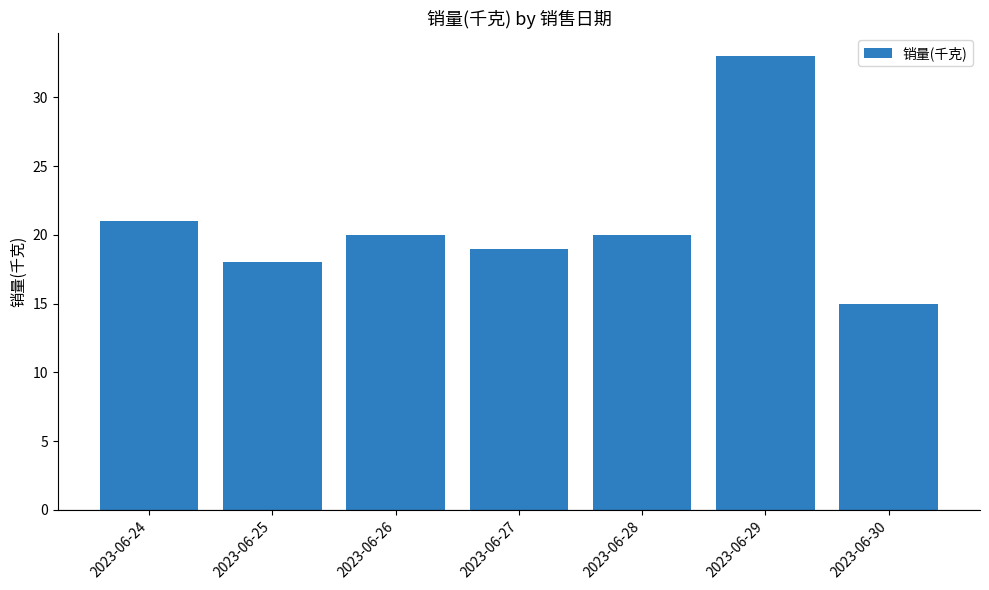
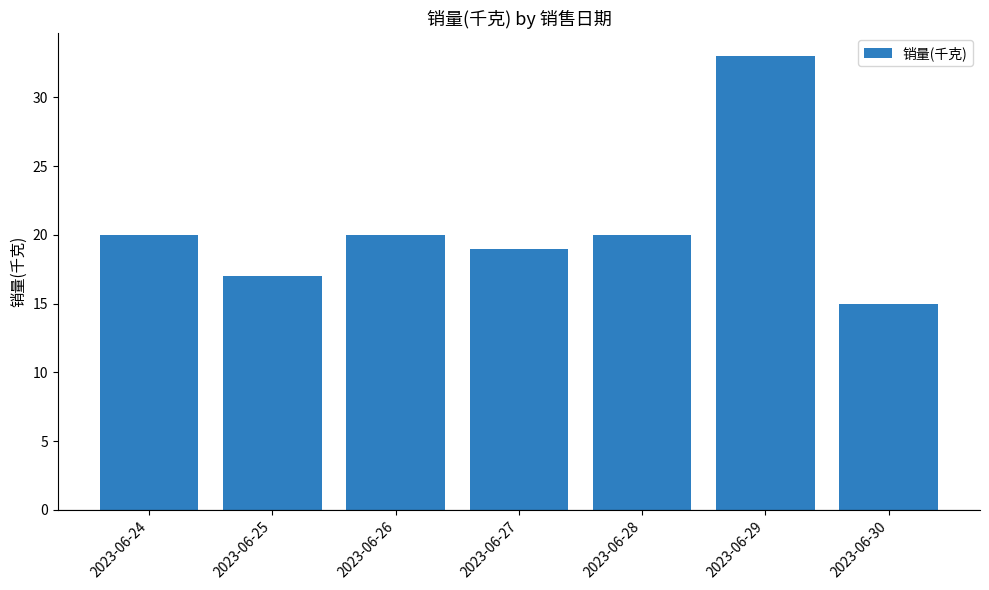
2023-06-24: 21 -> 20
2023-06-25: 18 -> 17
